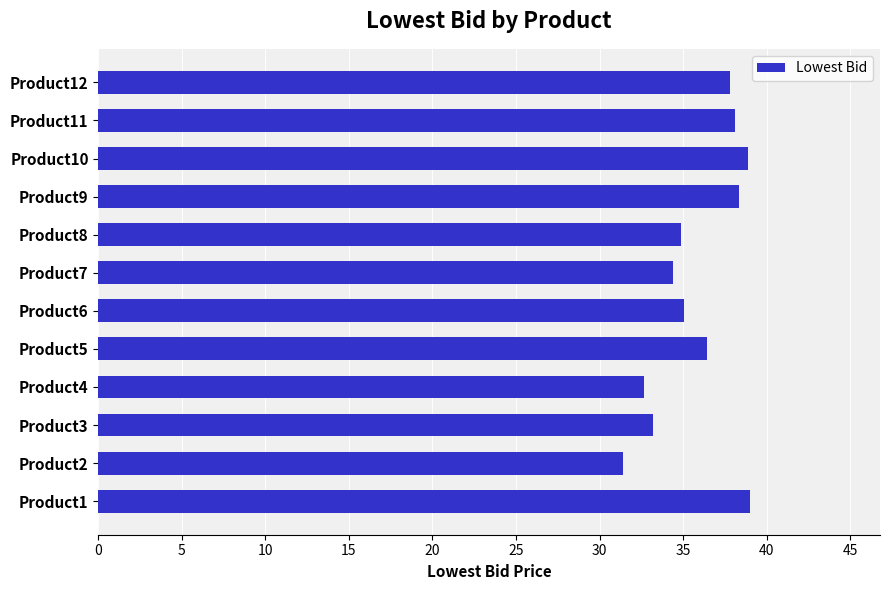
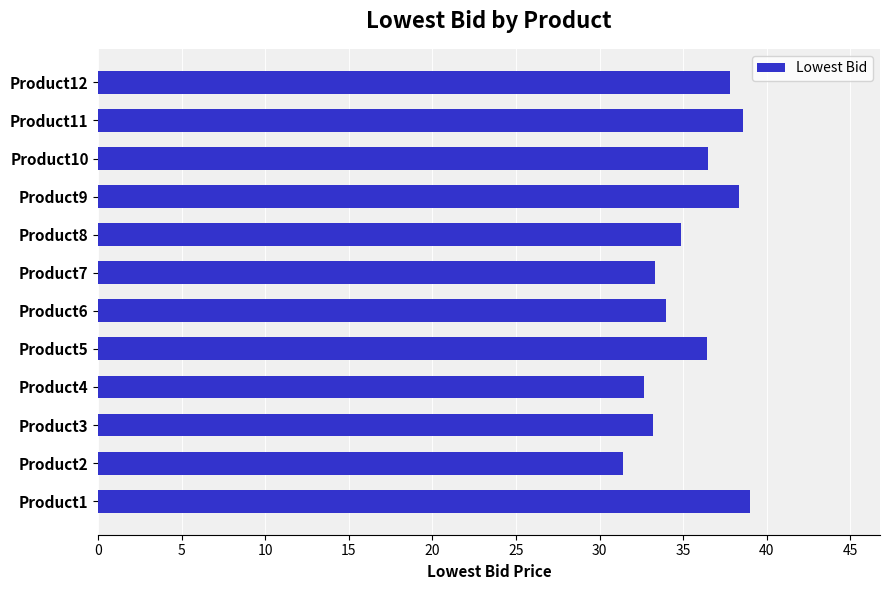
Product11: 38.1 -> 38.6
Product10: 38.9 -> 36.5
Product7: 34.4 -> 33.3
Product6: 35.1 -> 34.0
